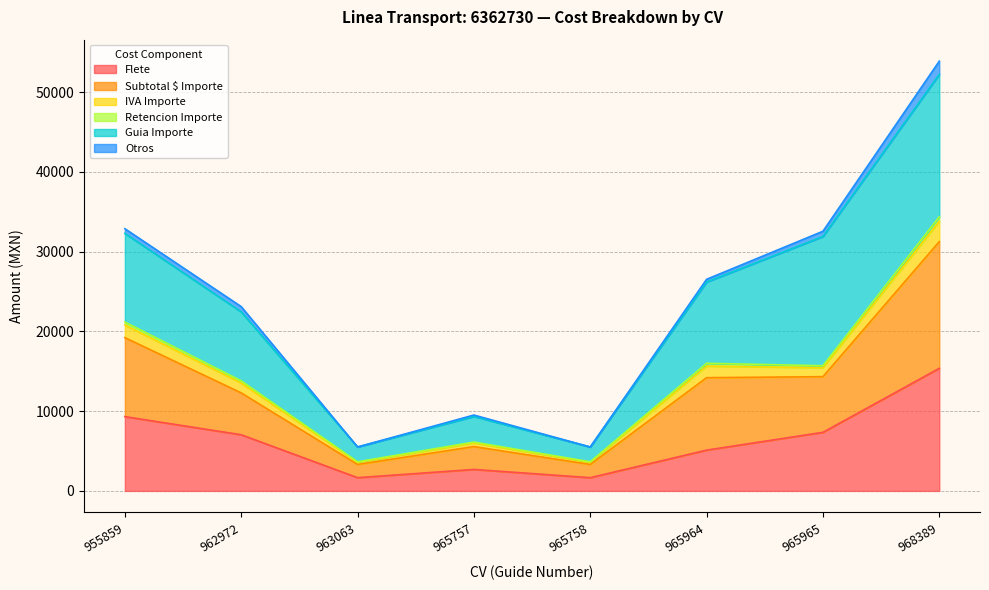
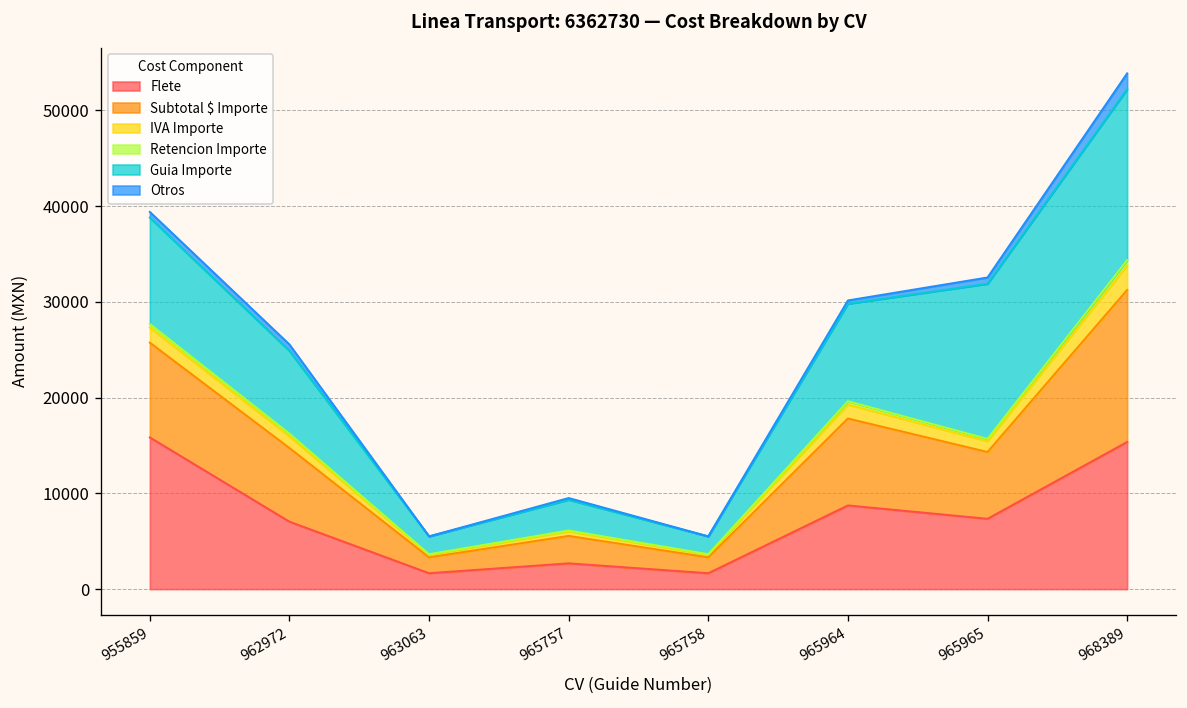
Flete, 955859: 9000 -> 16000
Subtotal $ Importe, 962972: 5000 -> 8000
Flete, 965964: 5000 -> 9000
